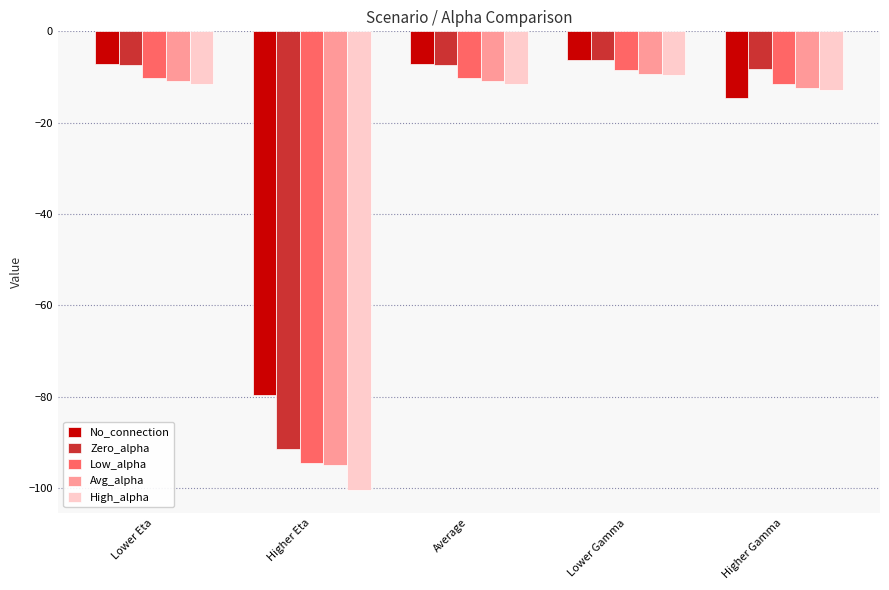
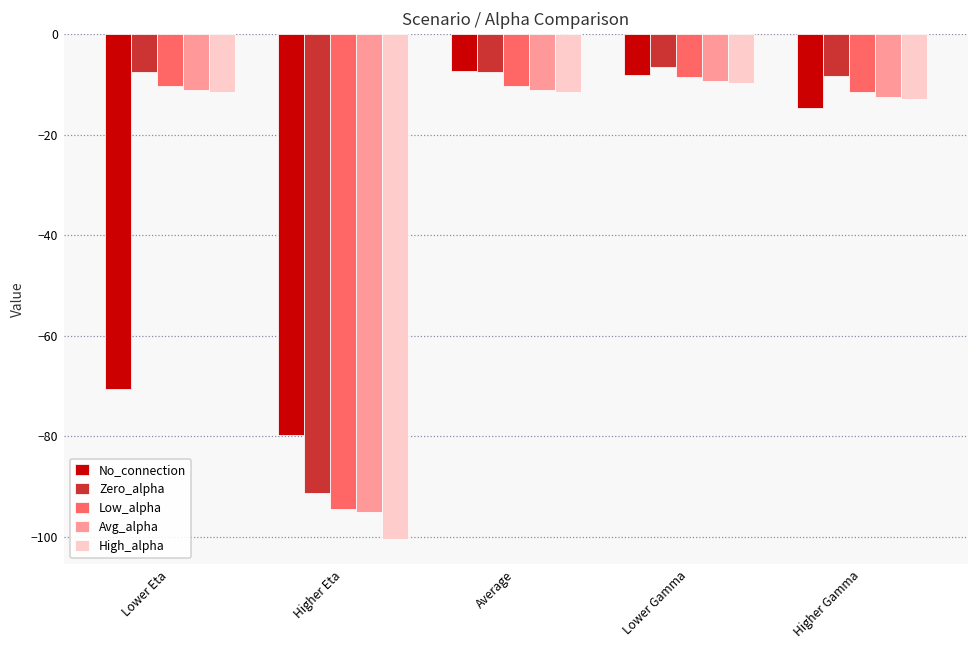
No_connection, Lower Eta: -7 -> -71
No_connection, Lower Gamma: -6 -> -8
